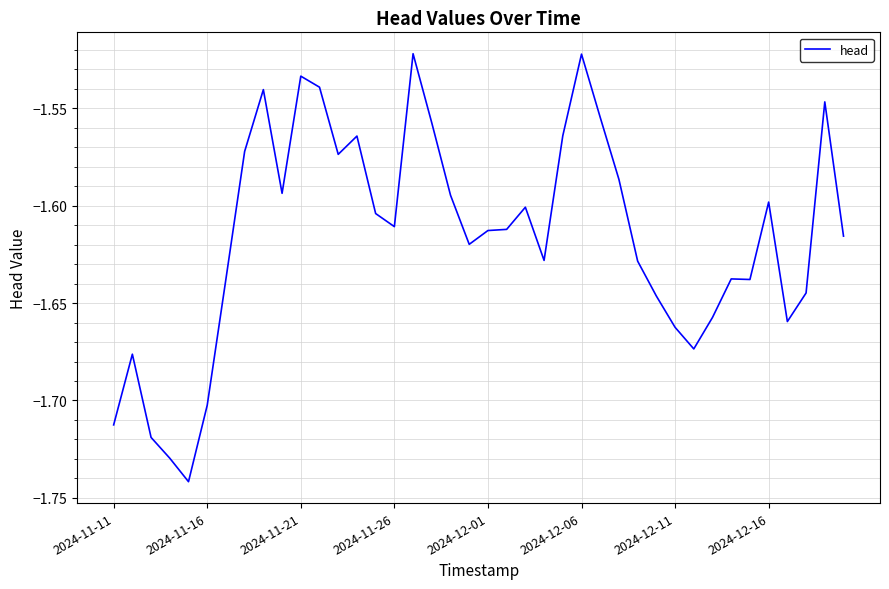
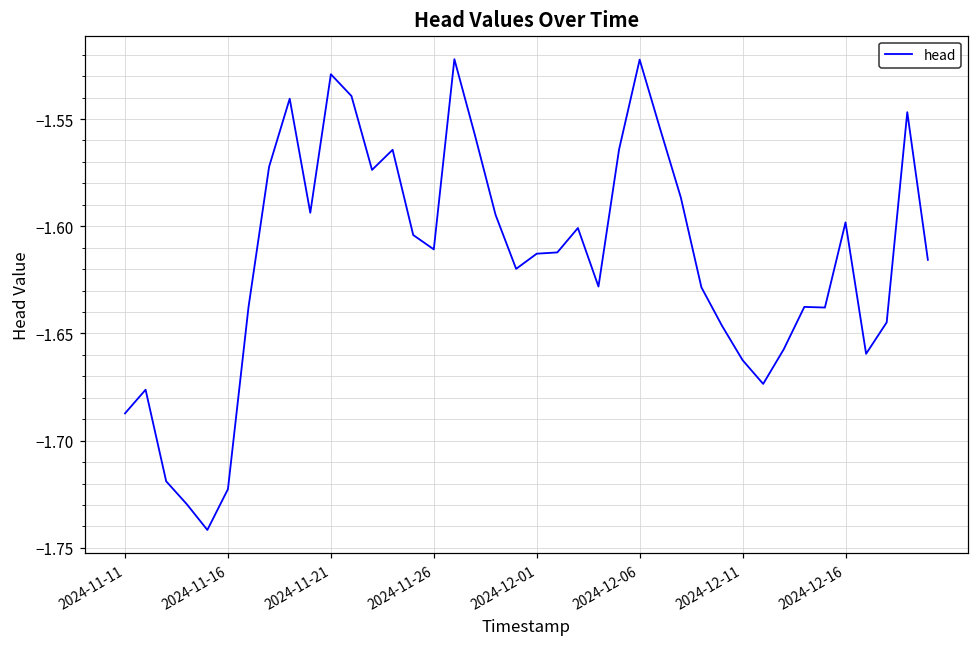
2024-11-11: -1.713 -> -1.687
2024-11-16: -1.702 -> -1.723
2024-11-21: -1.534 -> -1.529
